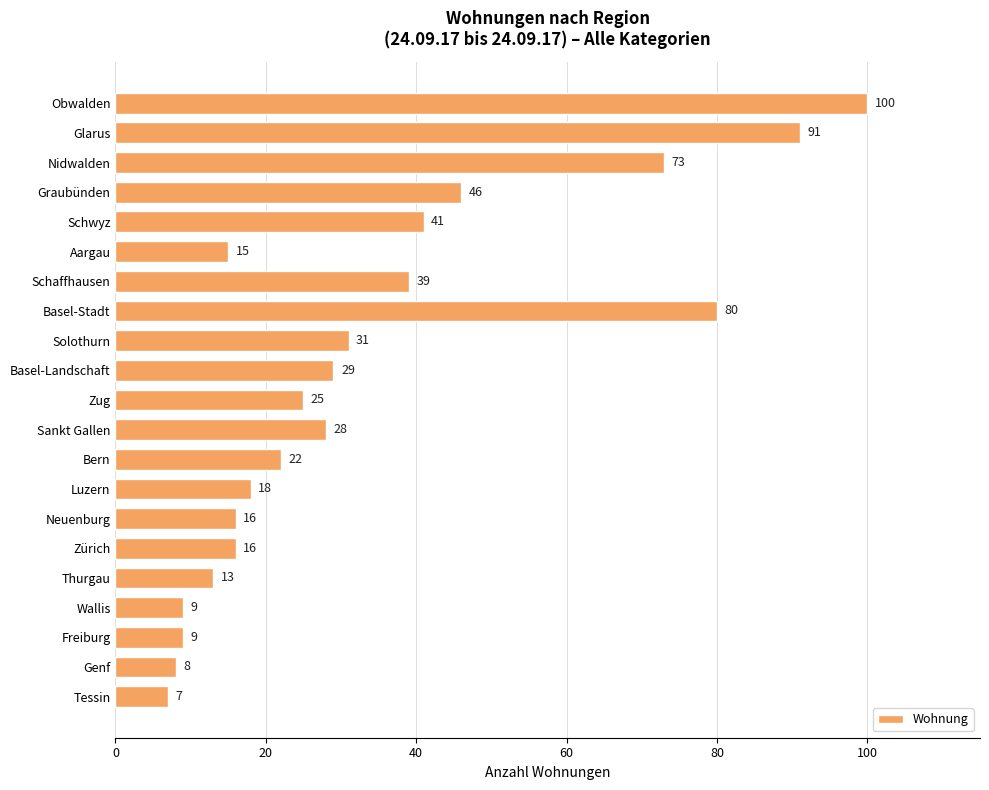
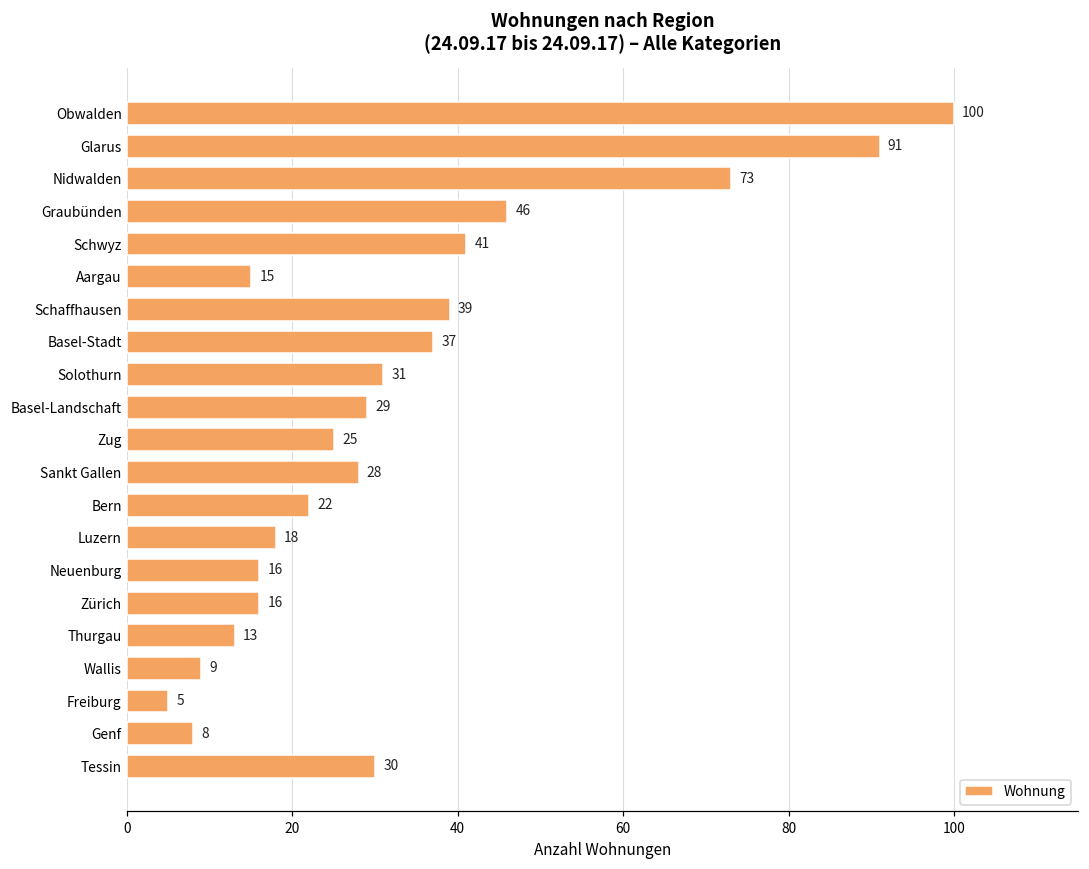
Basel-Stadt: 80 -> 37
Freiburg: 9 -> 5
Tessin: 7 -> 30
